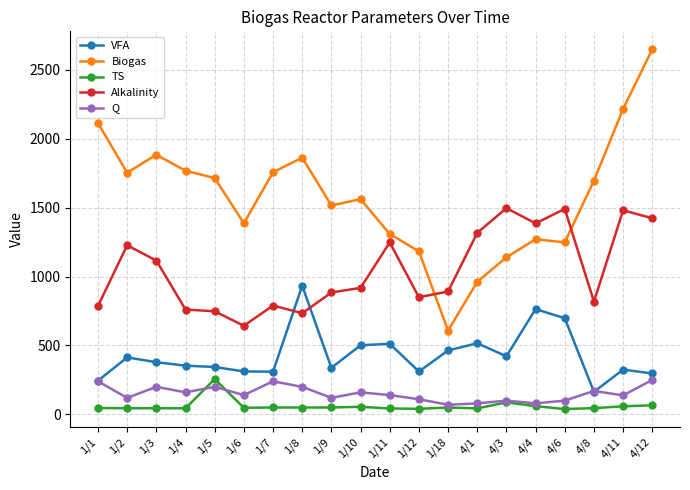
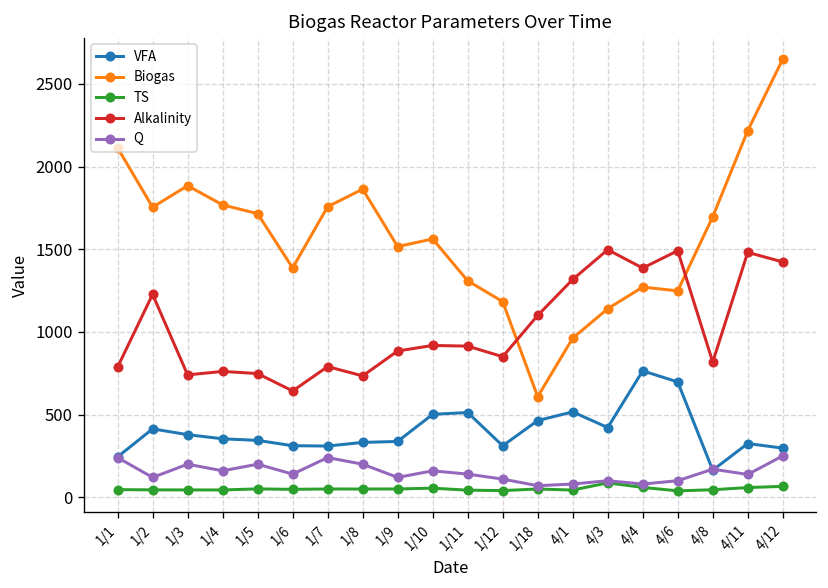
Alkalinity, 1/3: 1120 -> 740
TS, 1/5: 260 -> 50
VFA, 1/8: 930 -> 330
Alkalinity, 1/11: 1250 -> 910
Alkalinity, 1/18: 890 -> 1100
